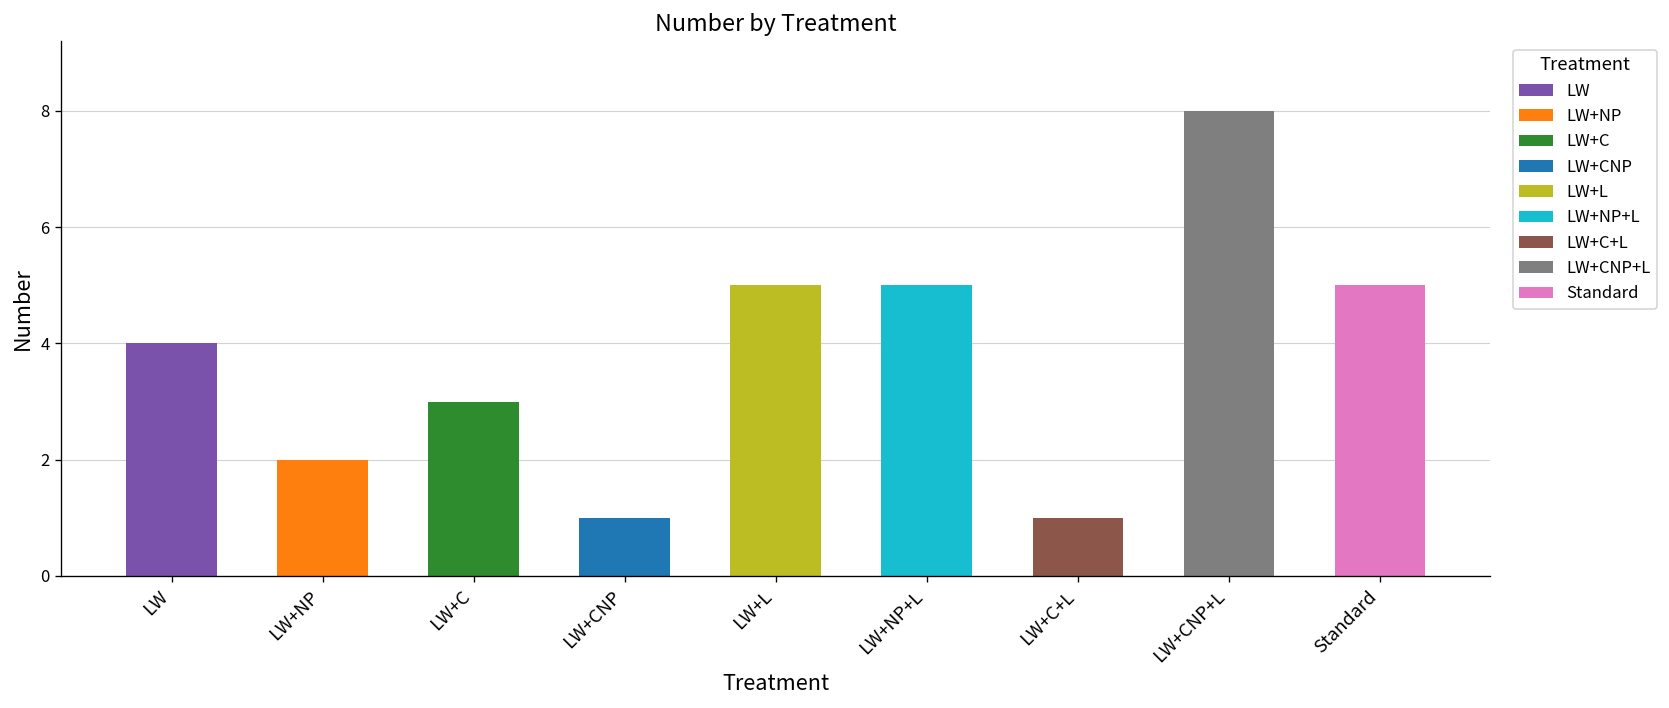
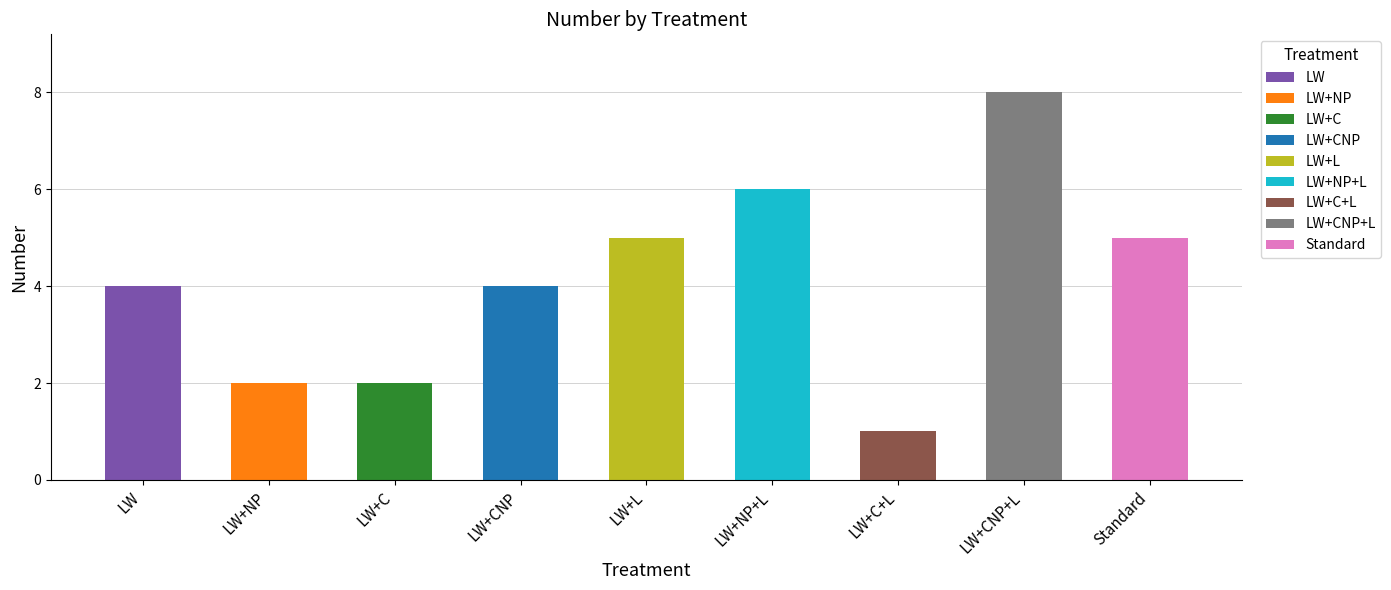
LW+C: 3 -> 2
LW+CNP: 1 -> 4
LW+NP+L: 5 -> 6
